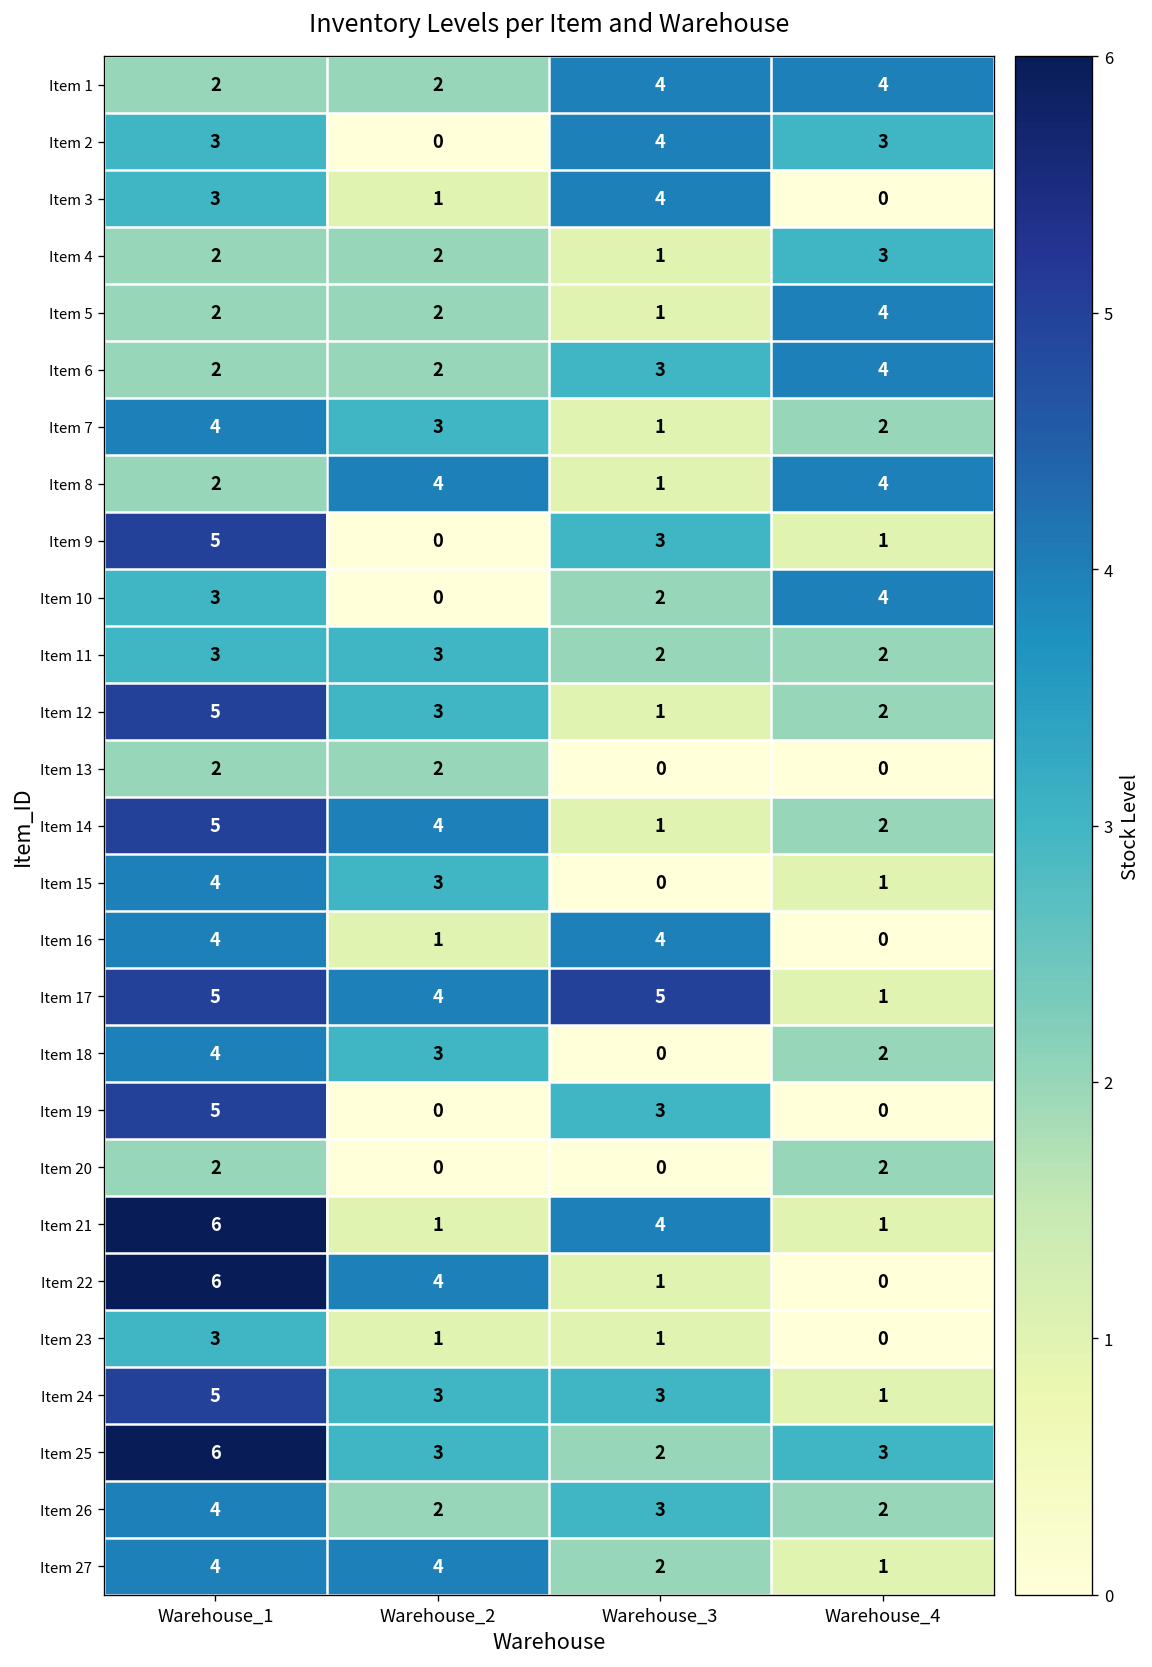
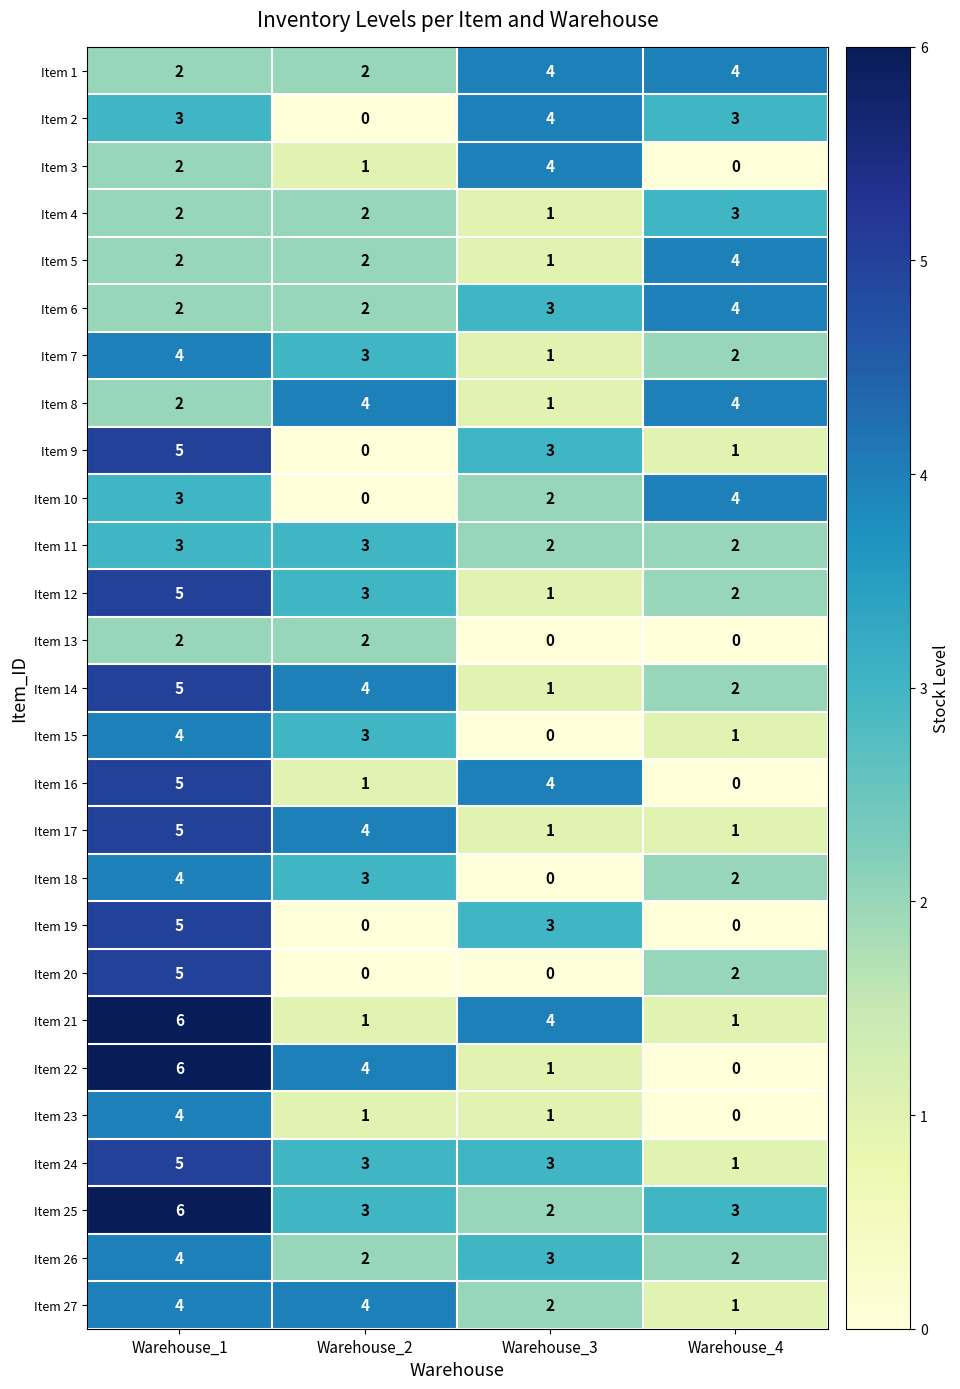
Item 3, Warehouse_1: 3 -> 2
Item 16, Warehouse_1: 4 -> 5
Item 17, Warehouse_3: 5 -> 1
Item 20, Warehouse_1: 2 -> 5
Item 23, Warehouse_1: 3 -> 4
